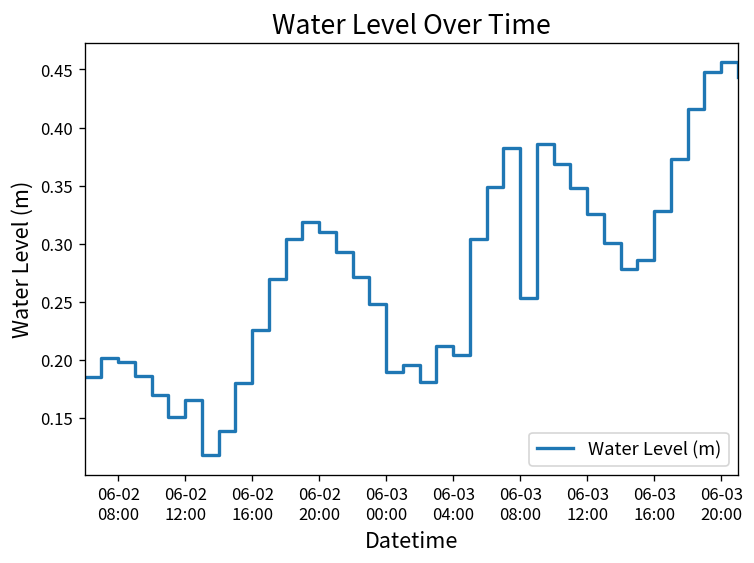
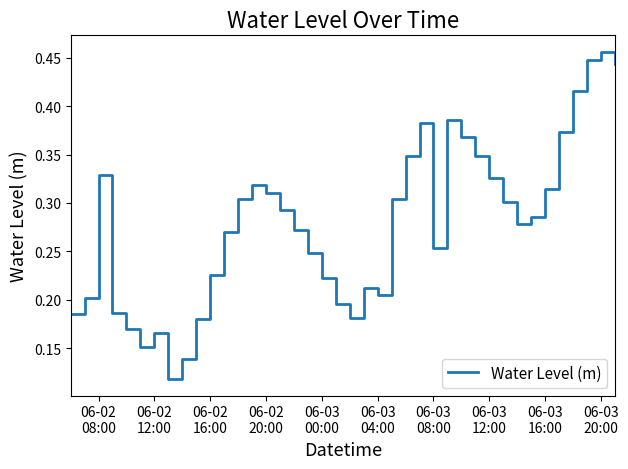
06-02 08:00: 0.20 -> 0.33
06-03 00:00: 0.19 -> 0.22
06-03 16:00: 0.33 -> 0.31
